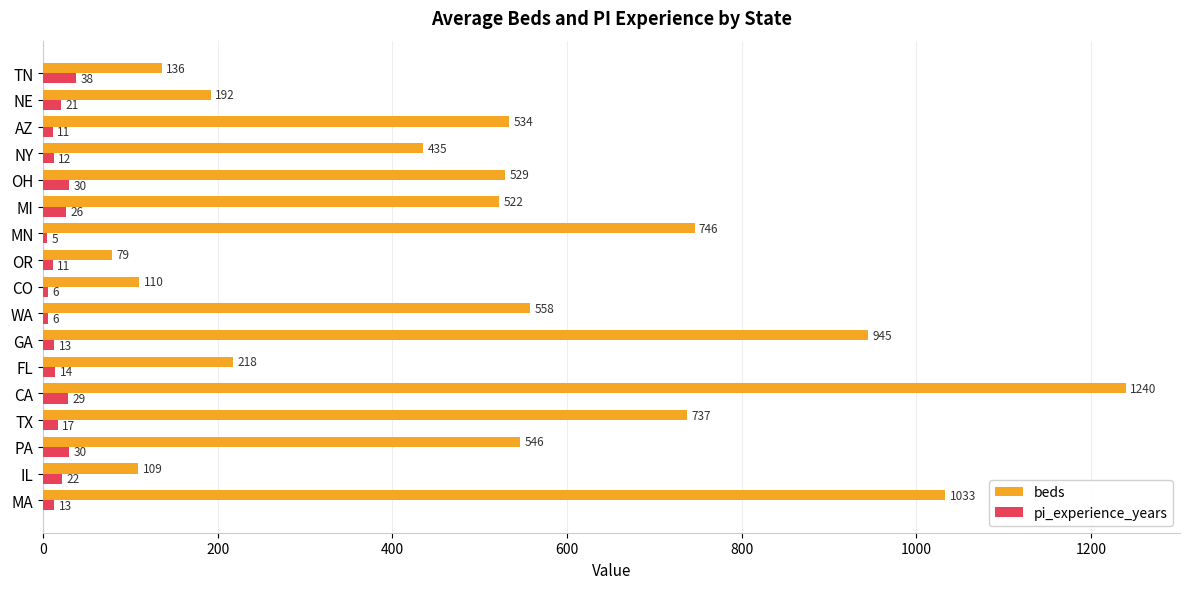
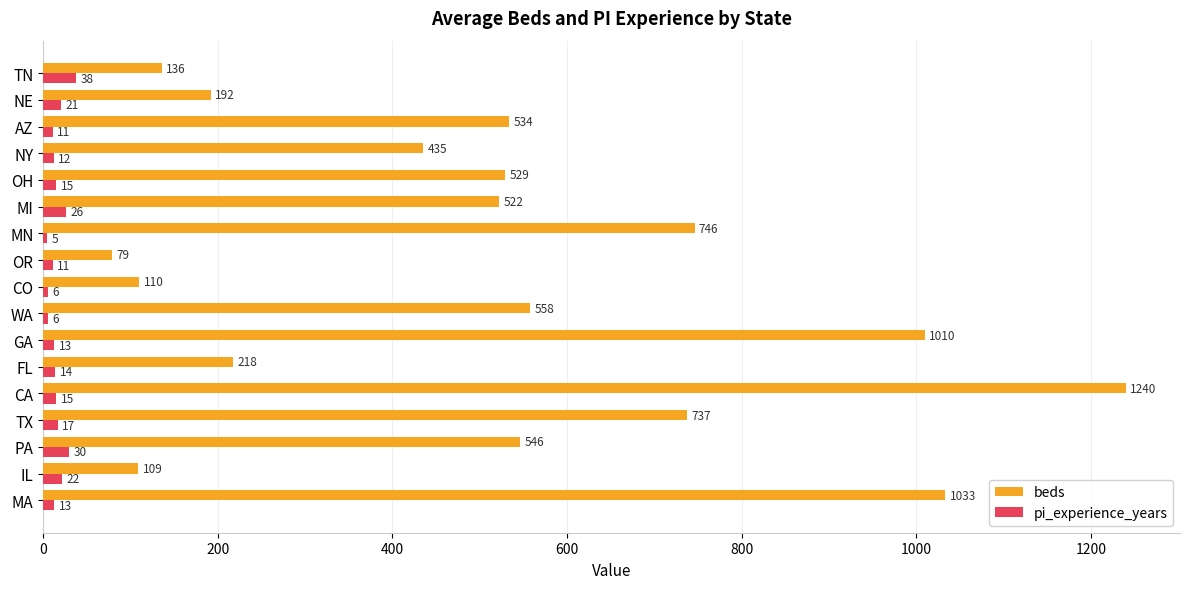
pi_experience_years, OH: 30 -> 15
beds, GA: 945 -> 1010
pi_experience_years, CA: 29 -> 15
